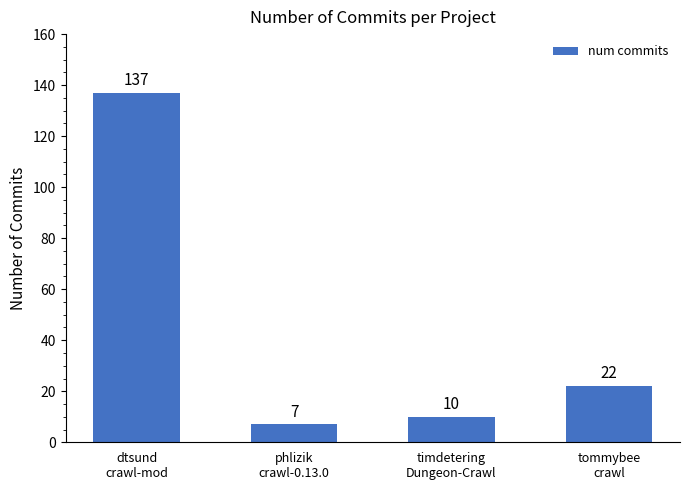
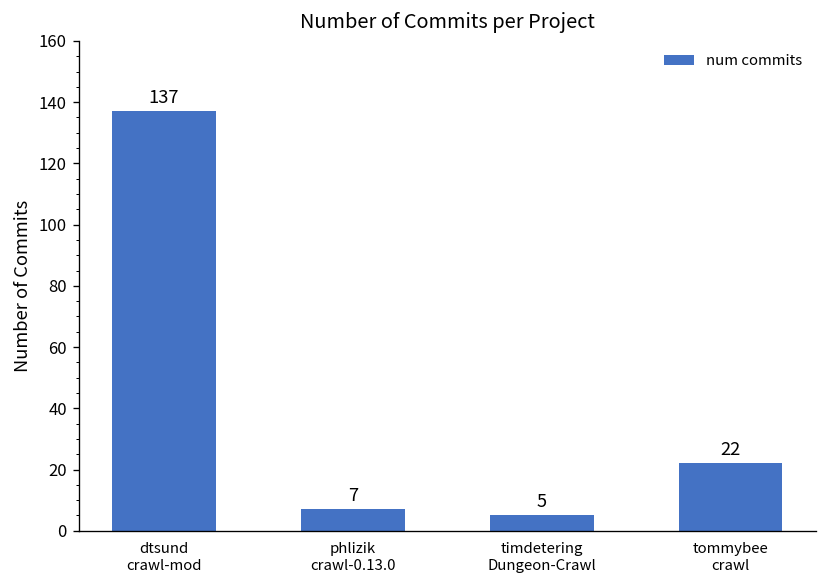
timdetering Dungeon-Crawl: 10 -> 5
